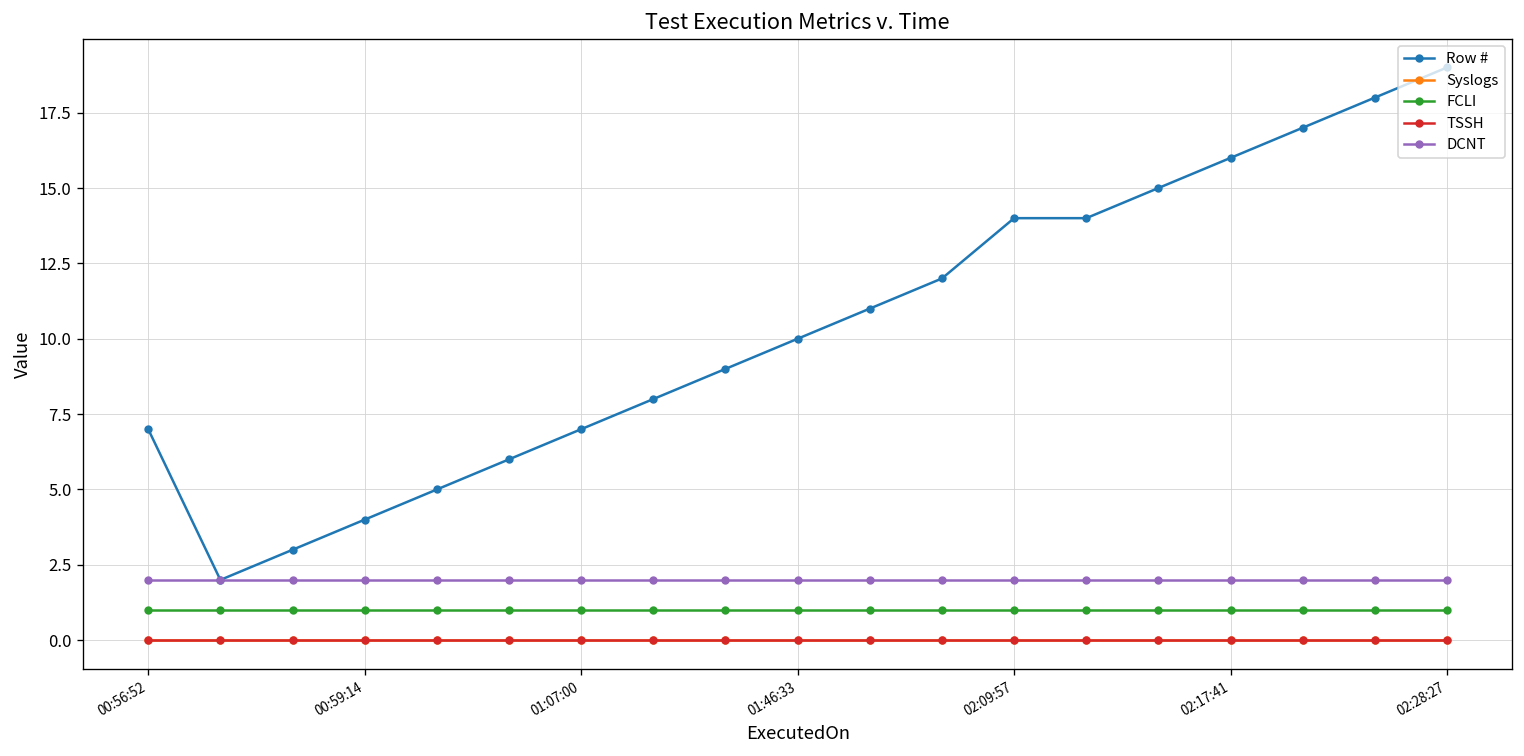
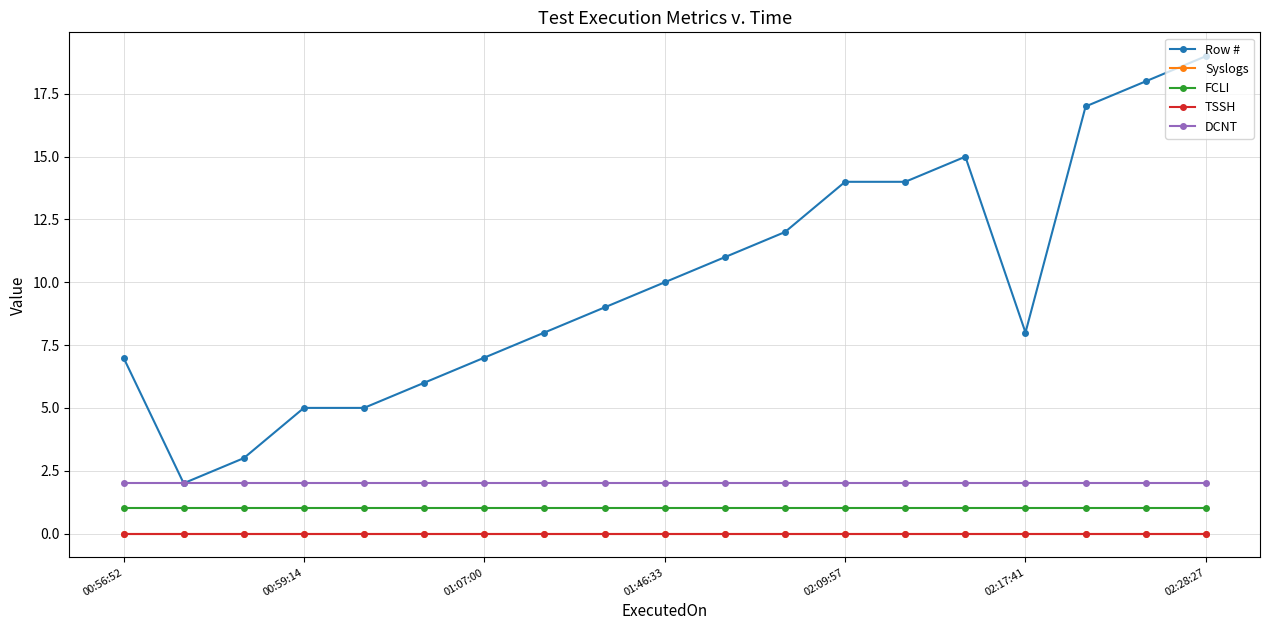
Row #, 00:59:14: 4 -> 5
Row #, 02:17:41: 16 -> 8
